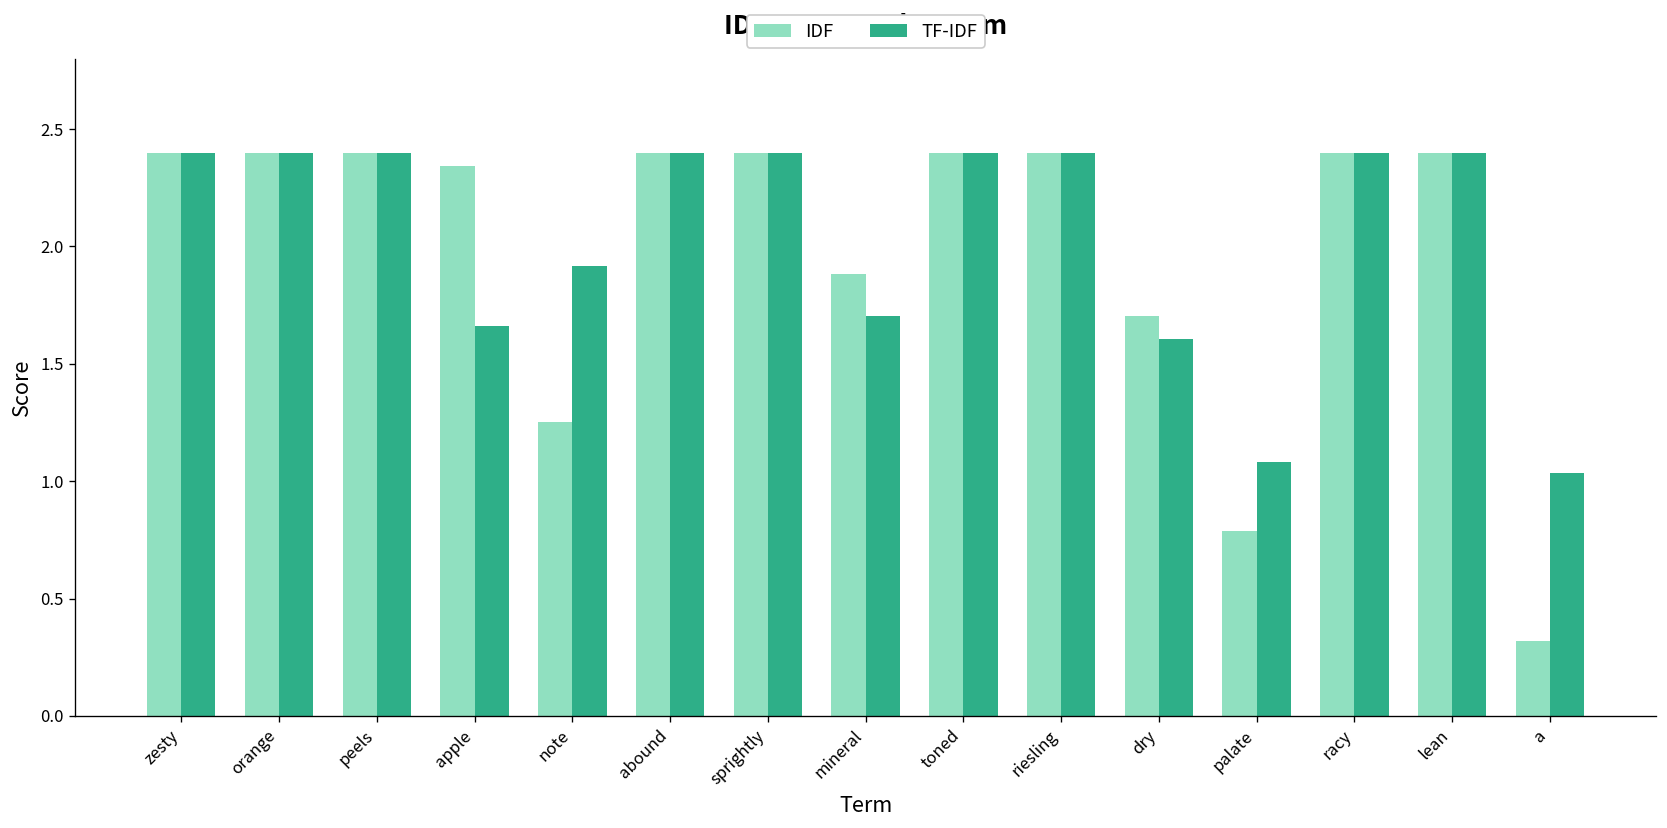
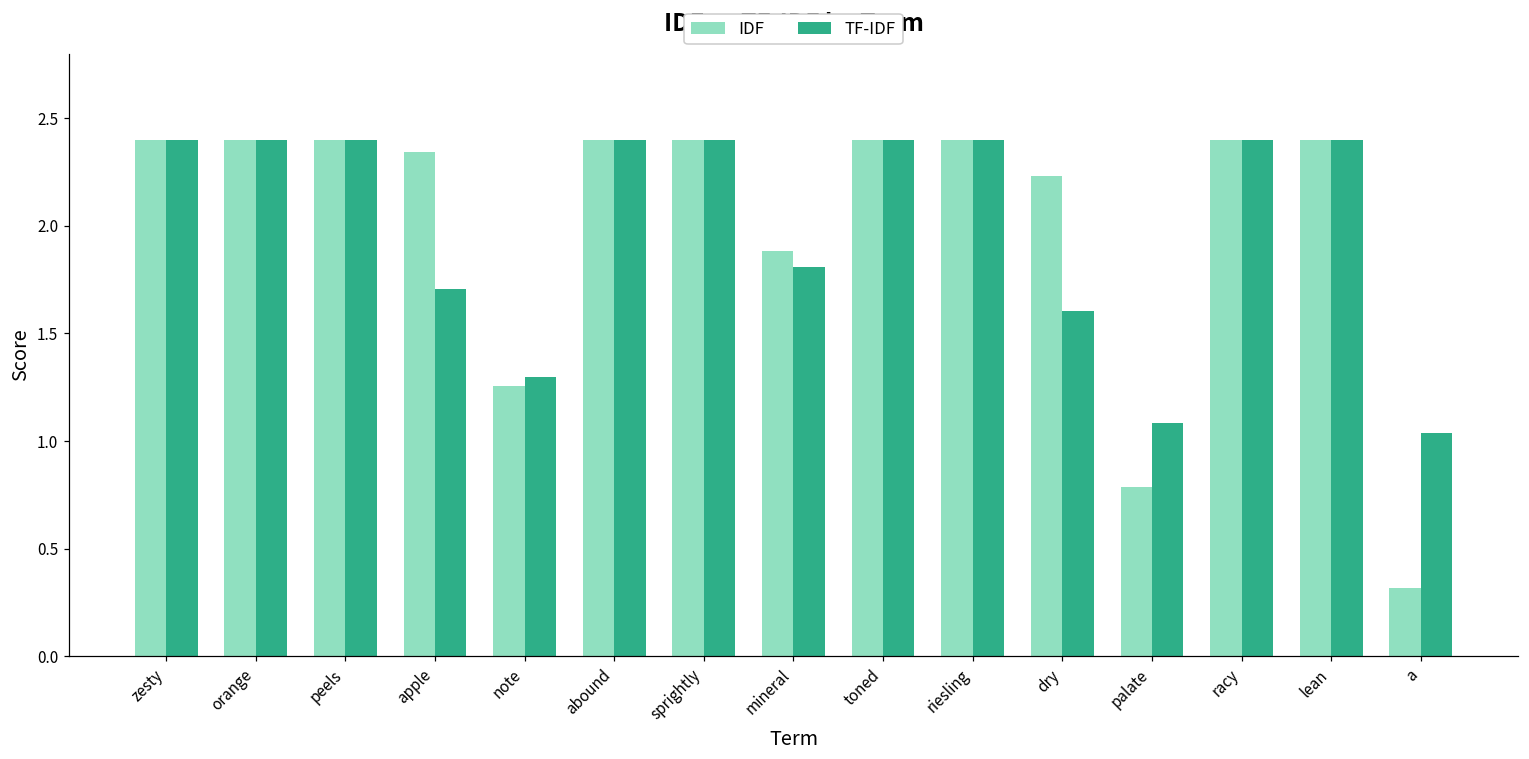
TF-IDF, apple: 1.66 -> 1.70
TF-IDF, note: 1.92 -> 1.30
TF-IDF, mineral: 1.70 -> 1.81
IDF, dry: 1.70 -> 2.23
